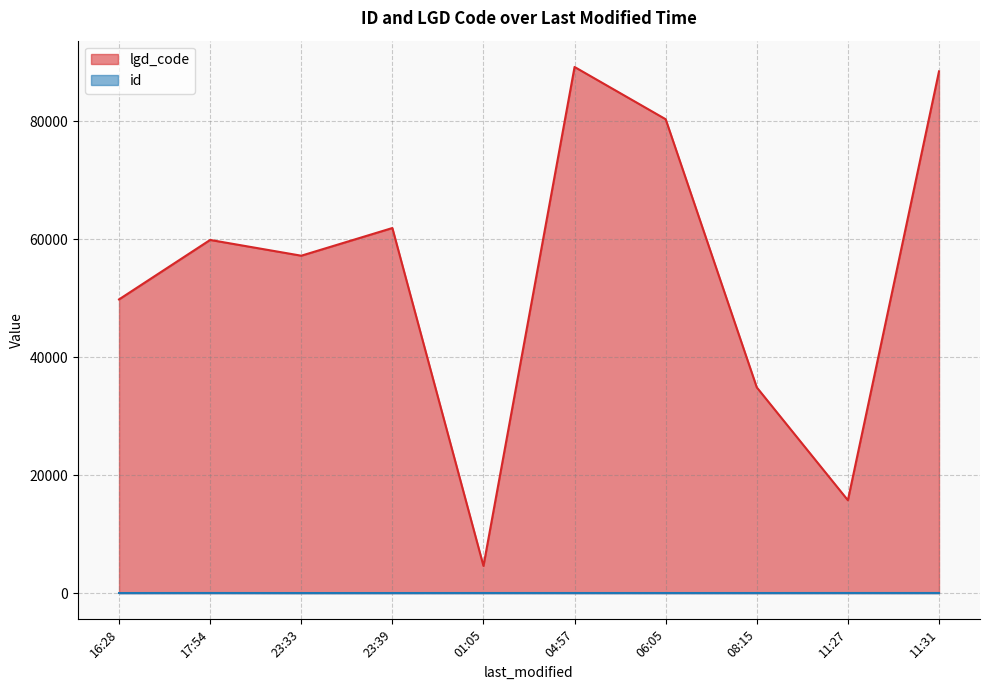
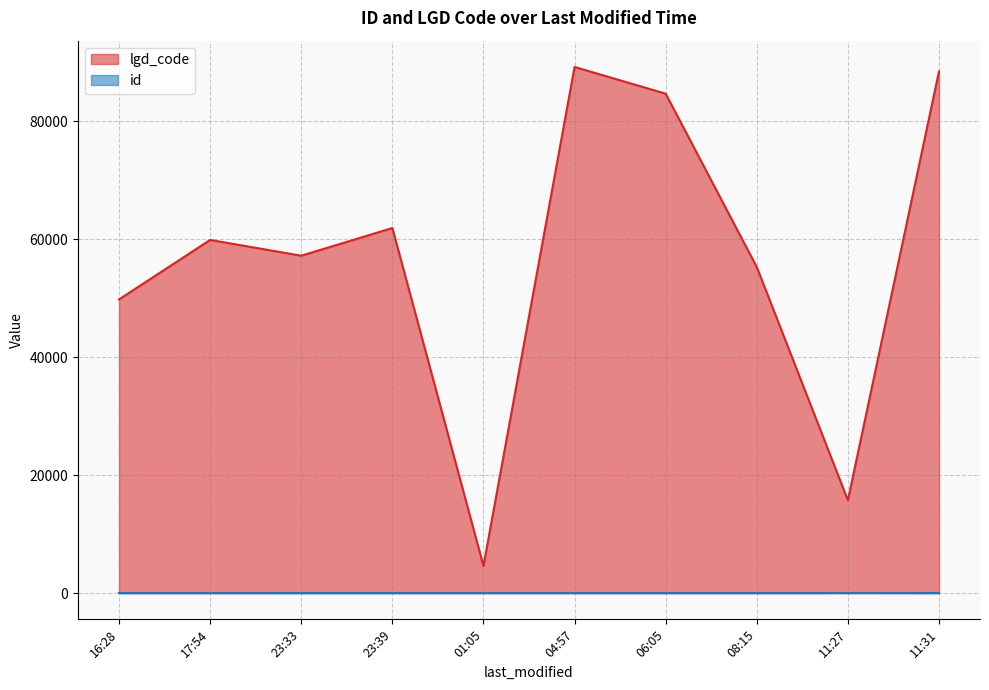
lgd_code, 06:05: 80000 -> 85000
lgd_code, 08:15: 35000 -> 55000
